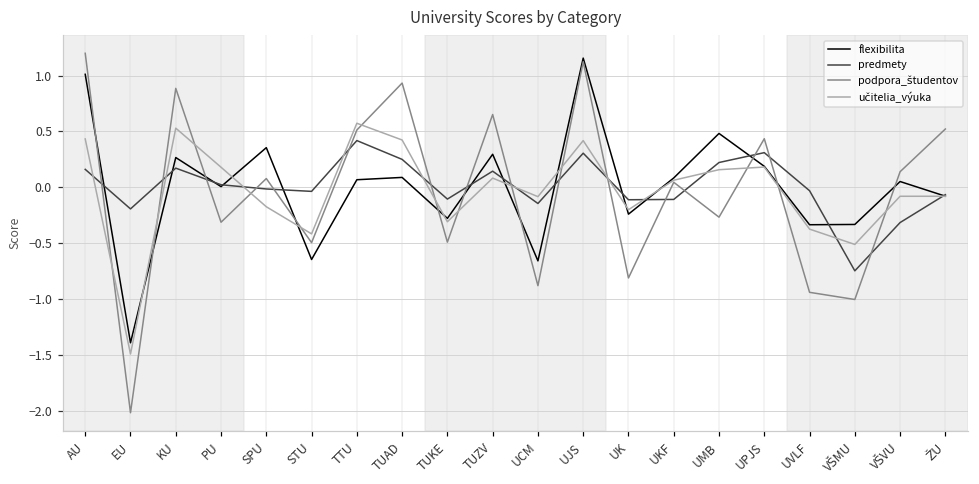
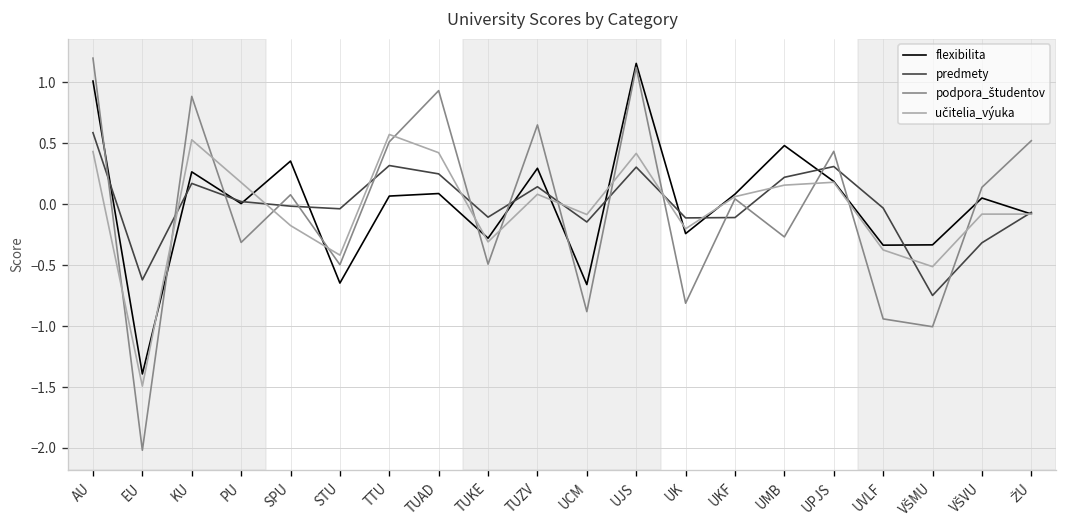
predmety, AU: 0.16 -> 0.59
predmety, EU: -0.19 -> -0.62
predmety, TTU: 0.42 -> 0.32
